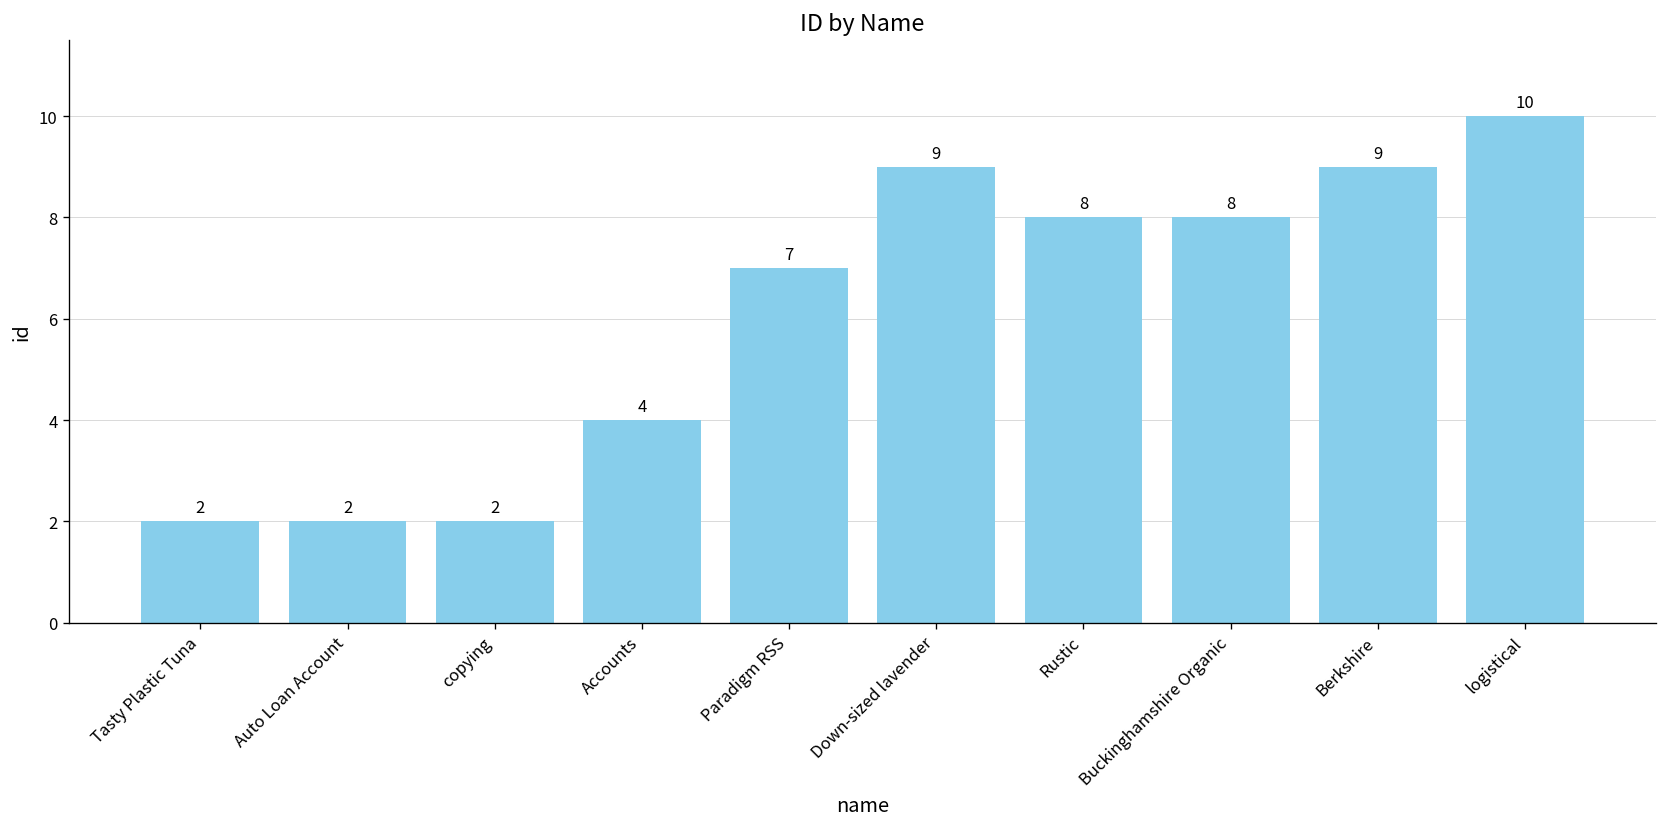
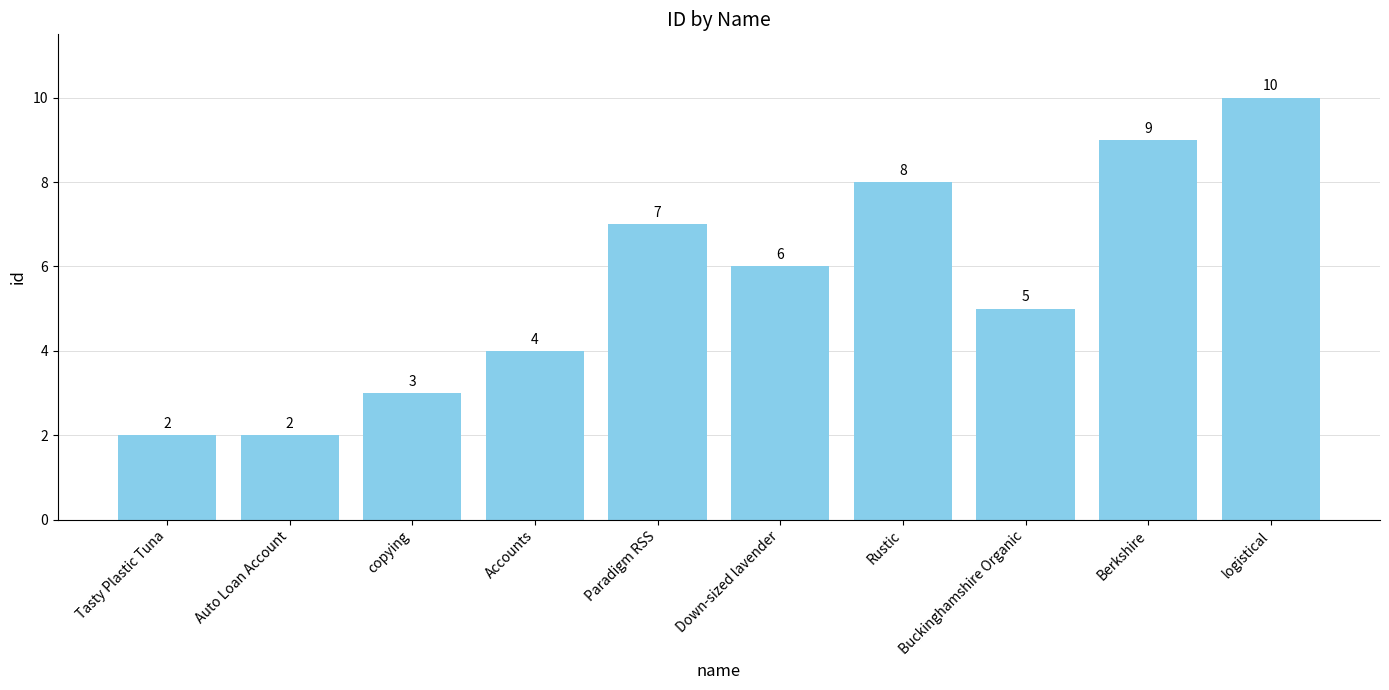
copying: 2 -> 3
Down-sized lavender: 9 -> 6
Buckinghamshire Organic: 8 -> 5
